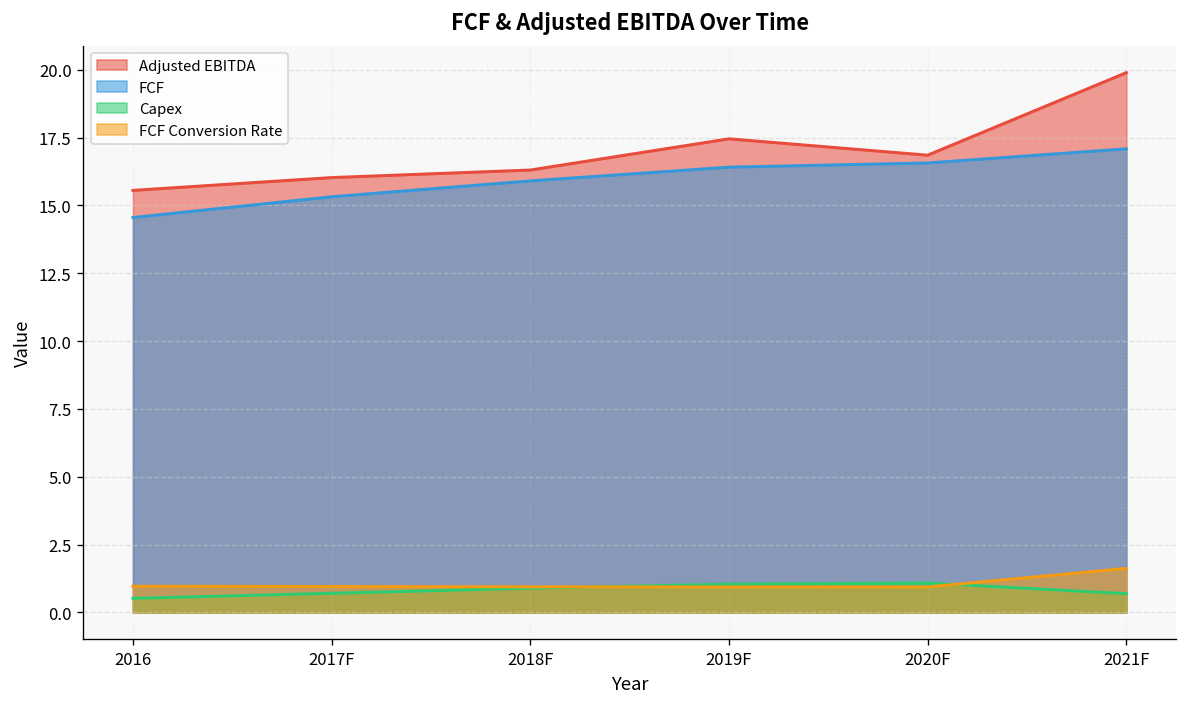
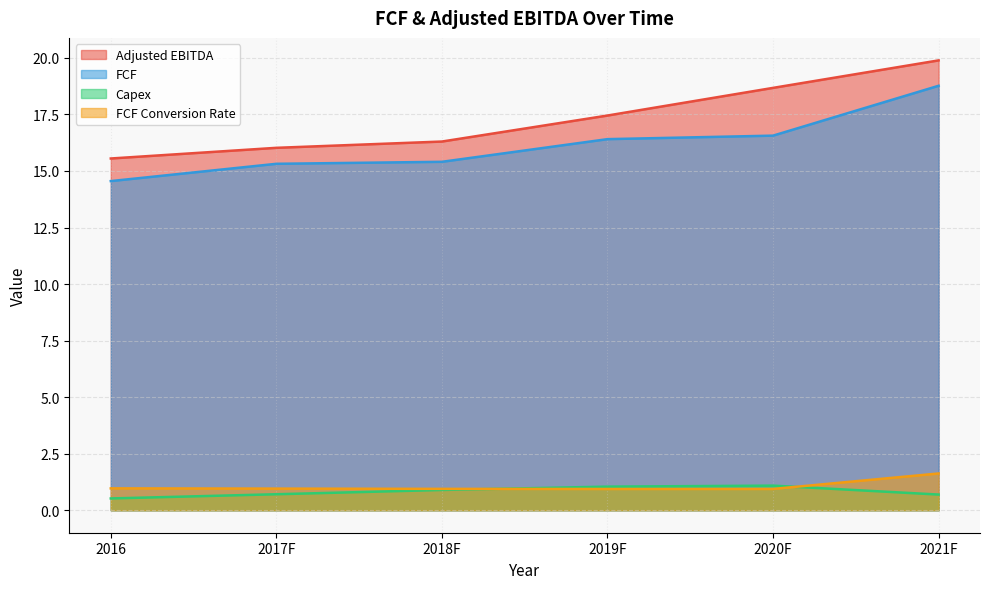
FCF, 2018F: 15.9 -> 15.4
Adjusted EBITDA, 2020F: 16.8 -> 18.7
FCF, 2021F: 17.1 -> 18.8
